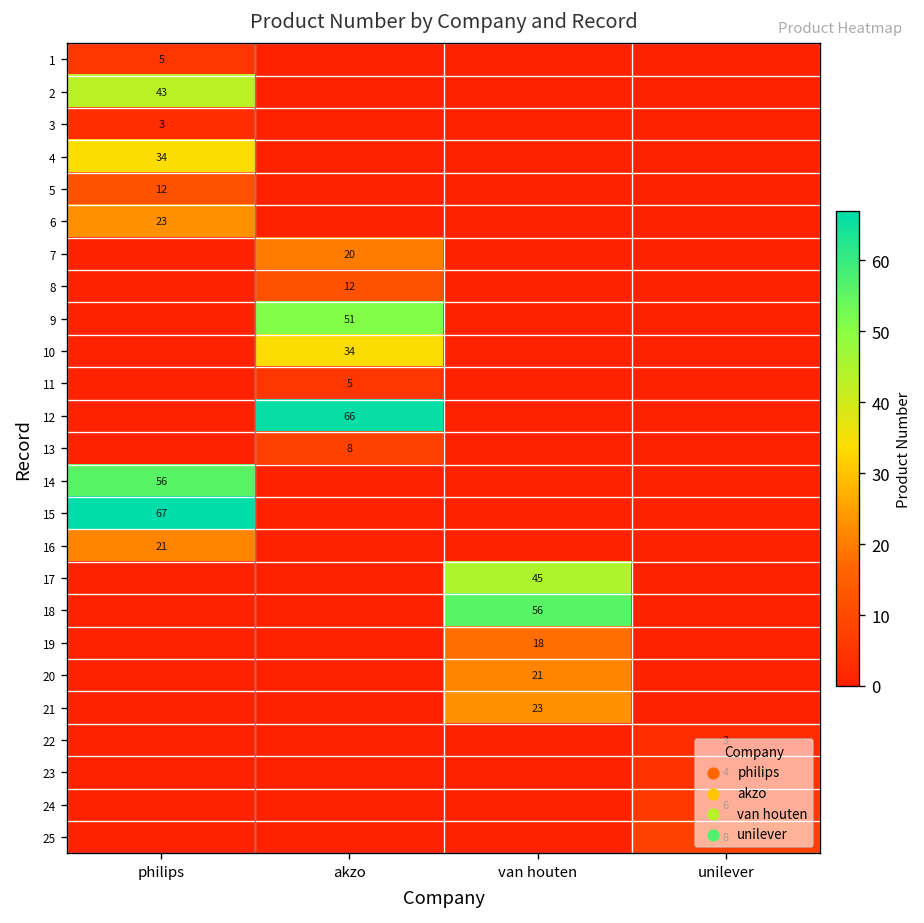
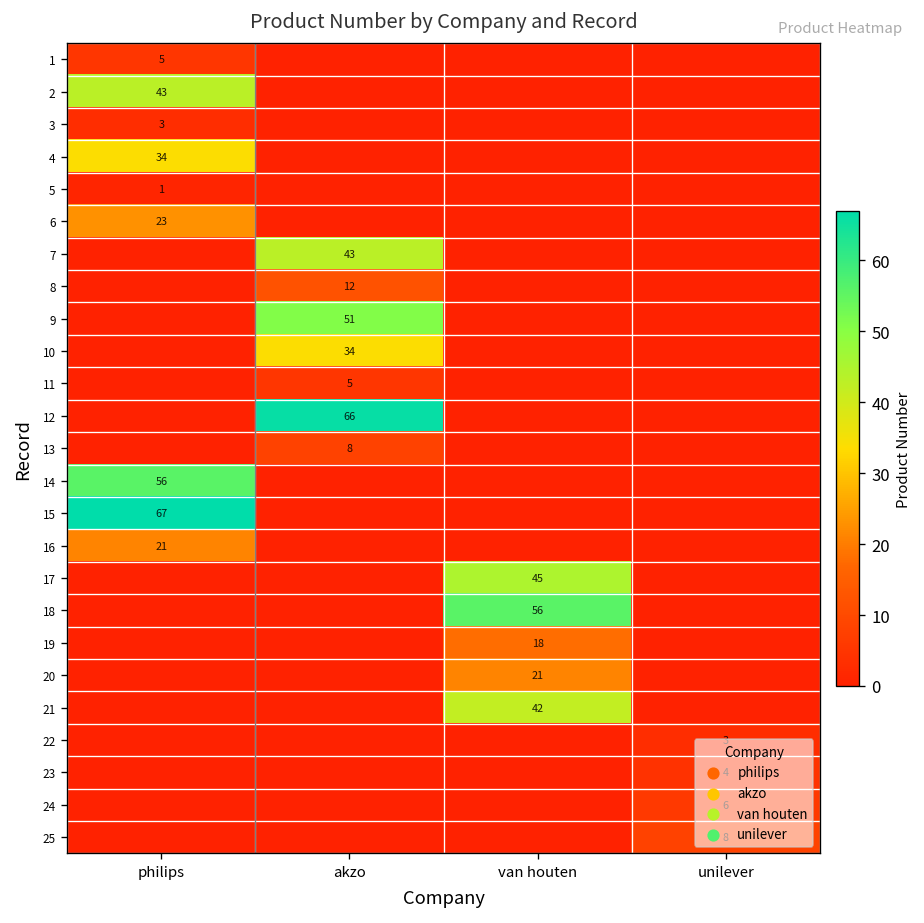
5, philips: 12 -> 1
7, akzo: 20 -> 43
21, van houten: 23 -> 42
